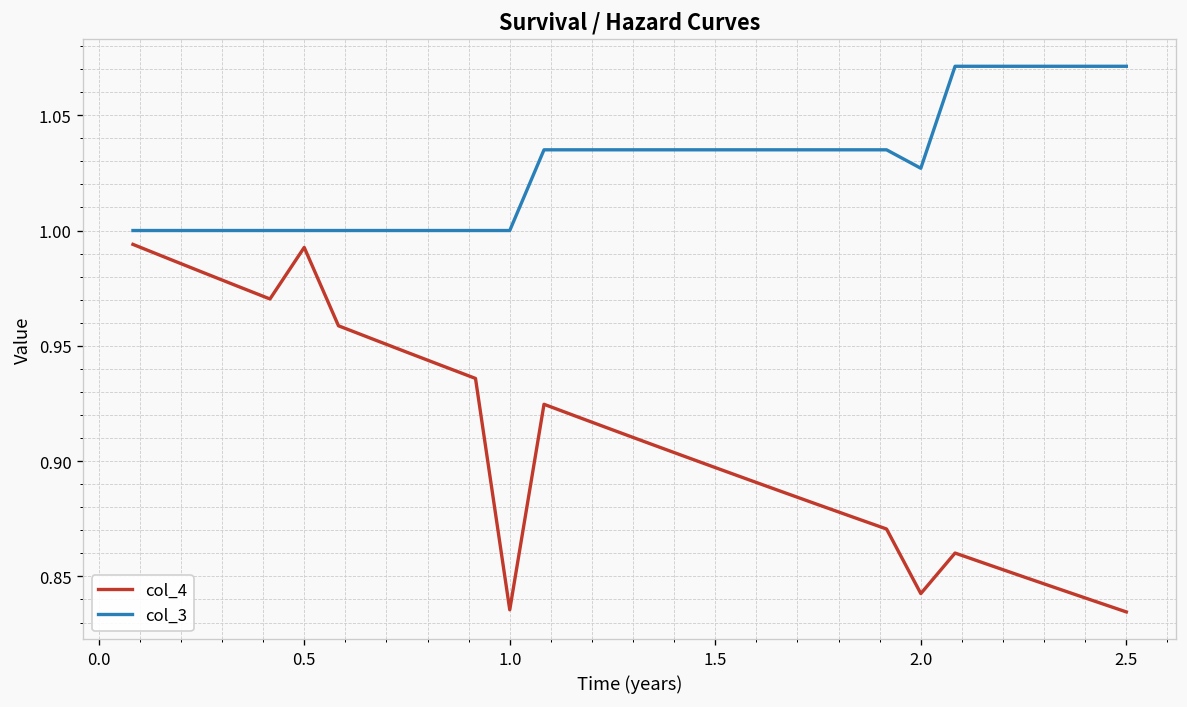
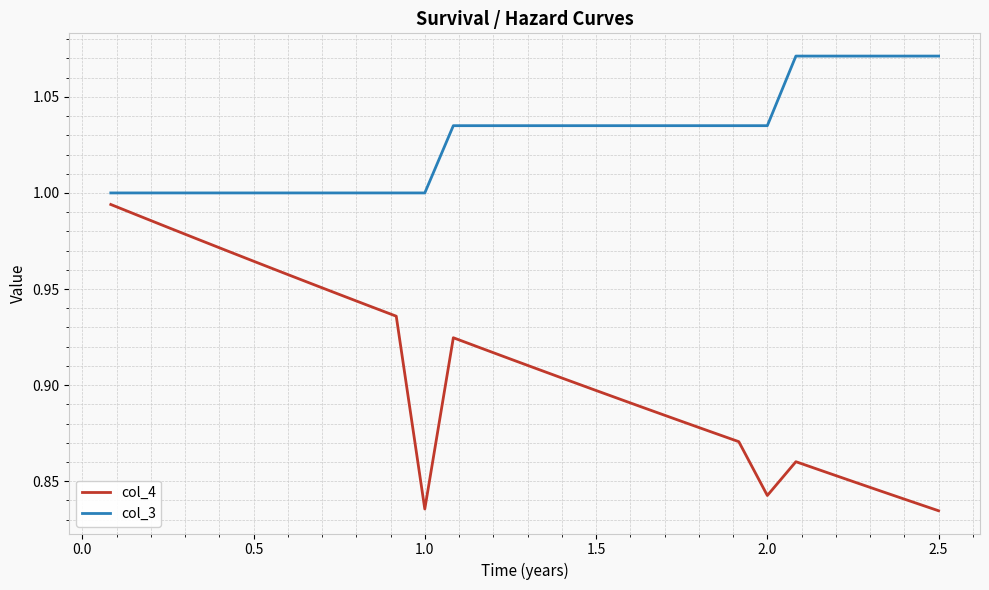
col_4, 0.5: 0.993 -> 0.964
col_3, 2.0: 1.027 -> 1.035
